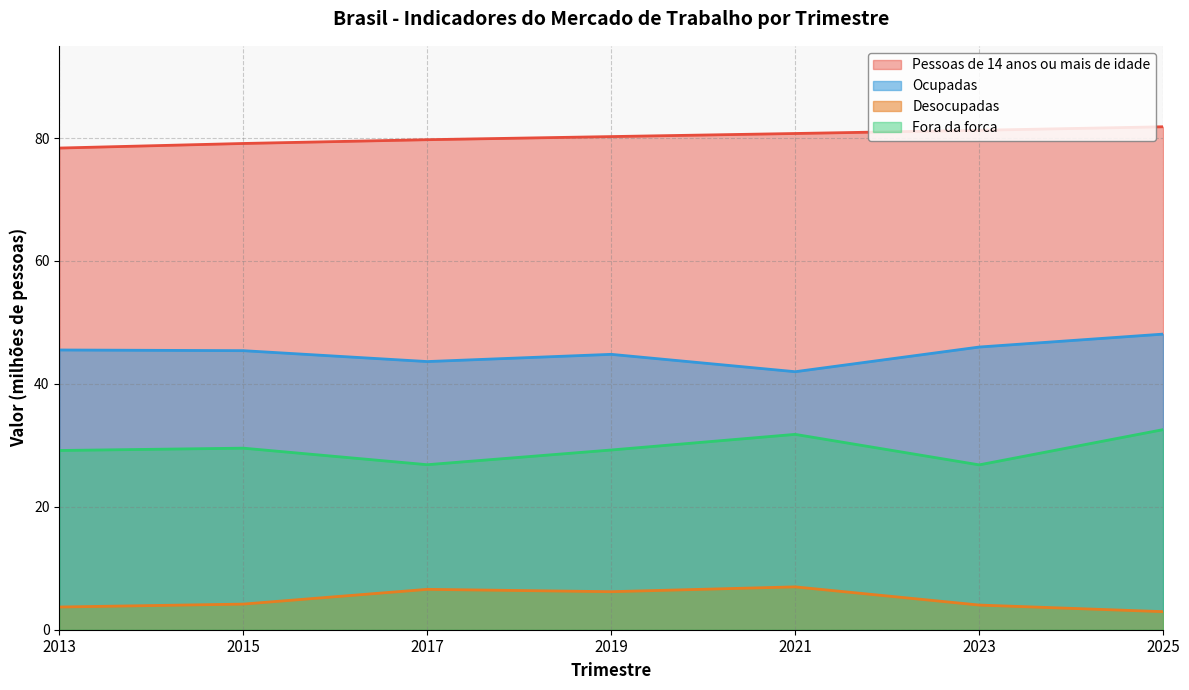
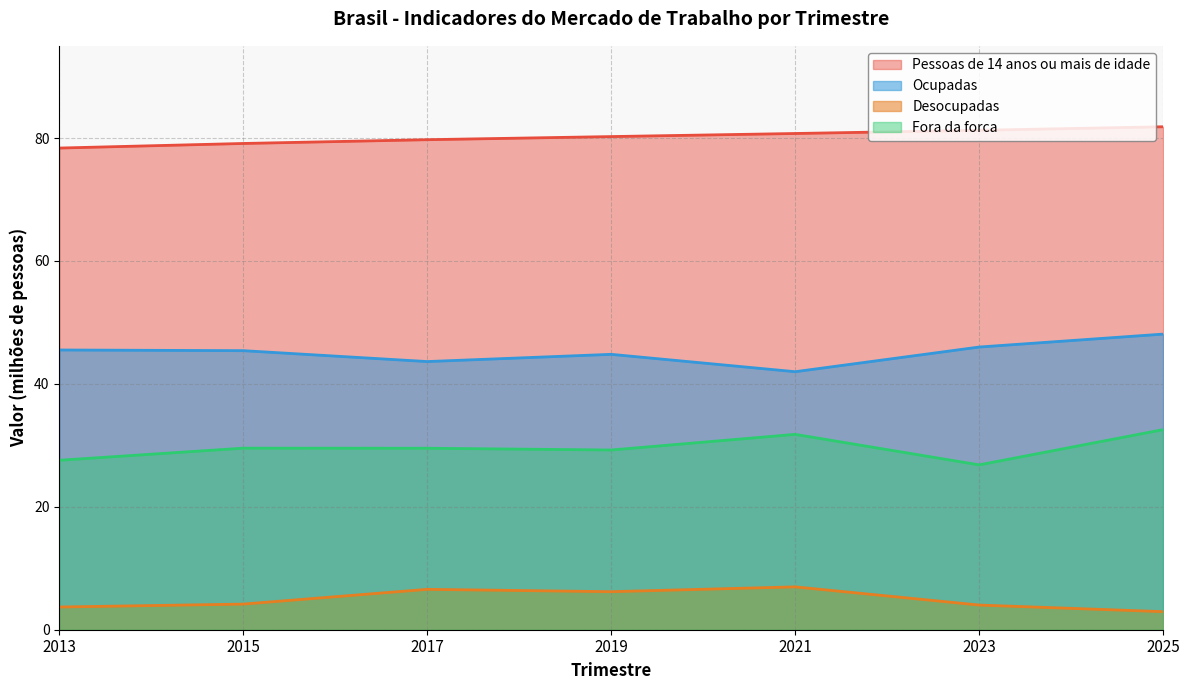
Fora da forca, 2013: 29 -> 28
Fora da forca, 2017: 27 -> 30
